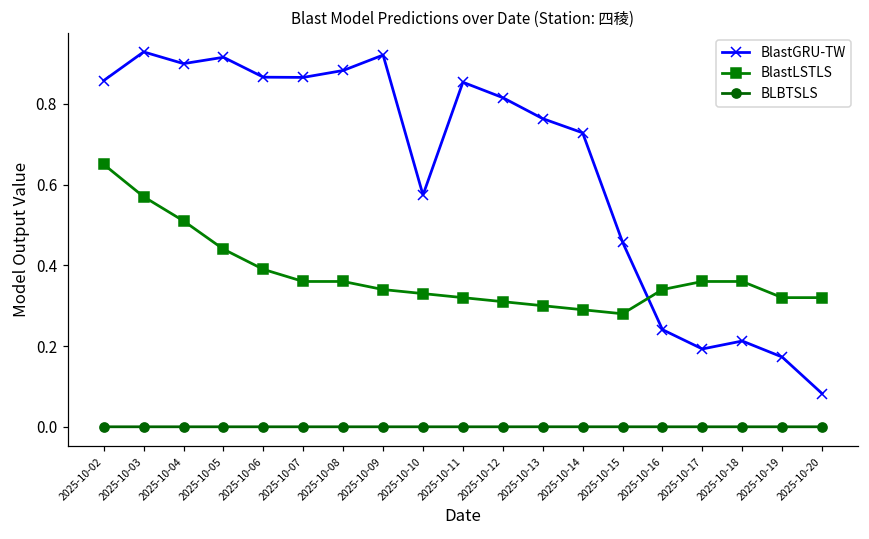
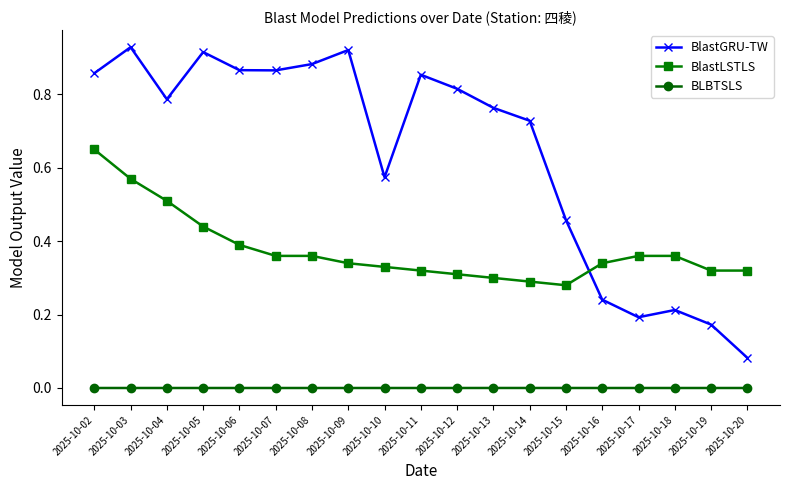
BlastGRU-TW, 2025-10-04: 0.90 -> 0.79
